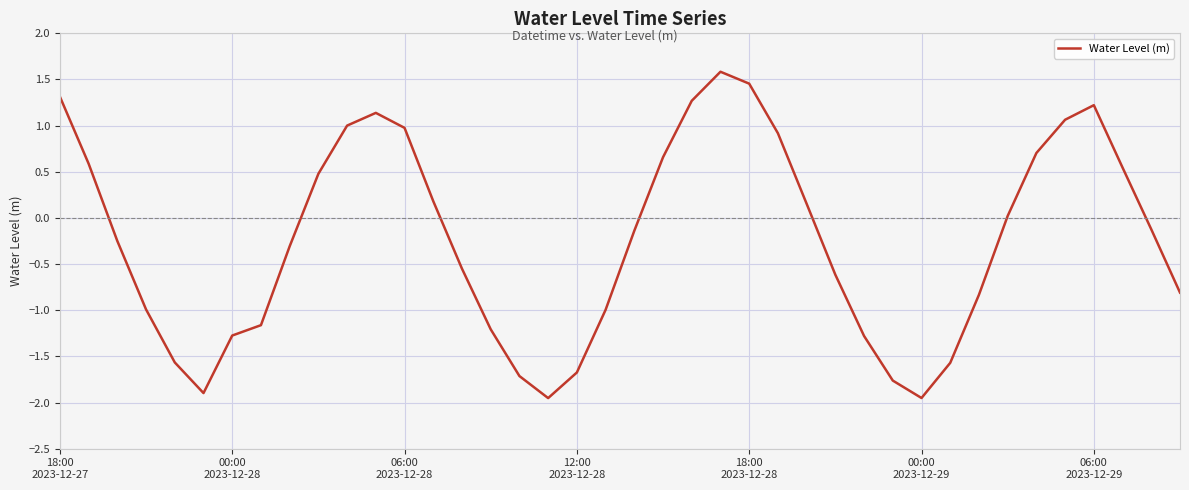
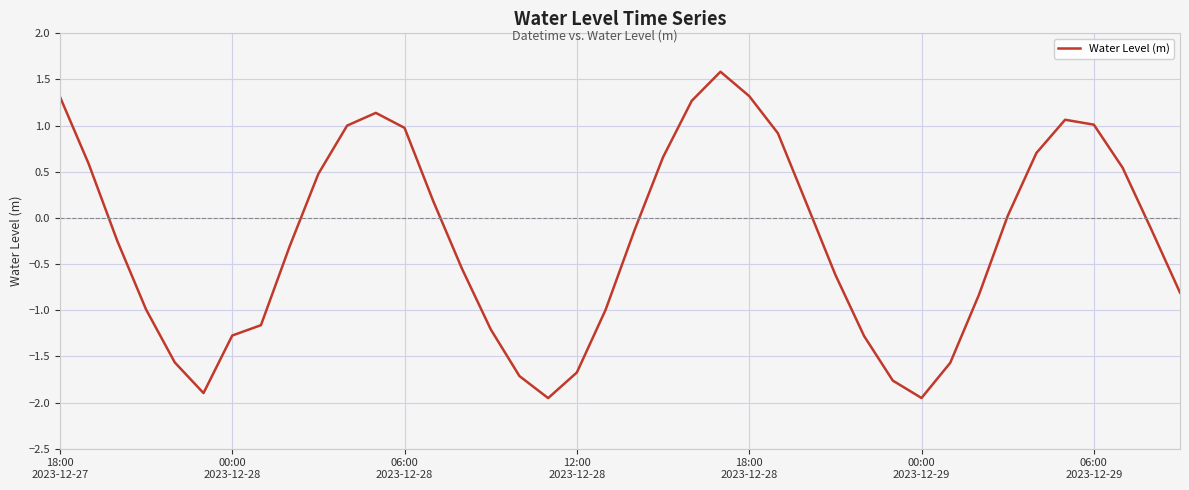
18:00 2023-12-28: 1.5 -> 1.3
06:00 2023-12-29: 1.2 -> 1.0
